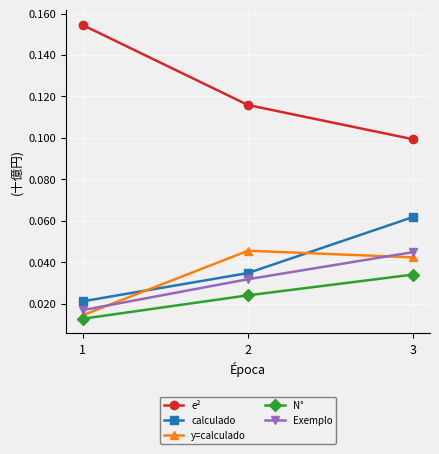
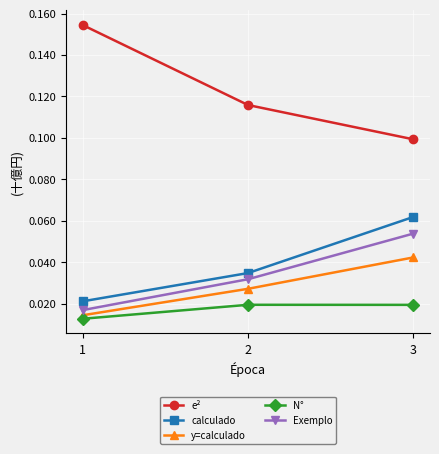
y=calculado, 2: 0.046 -> 0.027
N°, 2: 0.024 -> 0.020
N°, 3: 0.034 -> 0.019
Exemplo, 3: 0.045 -> 0.054
